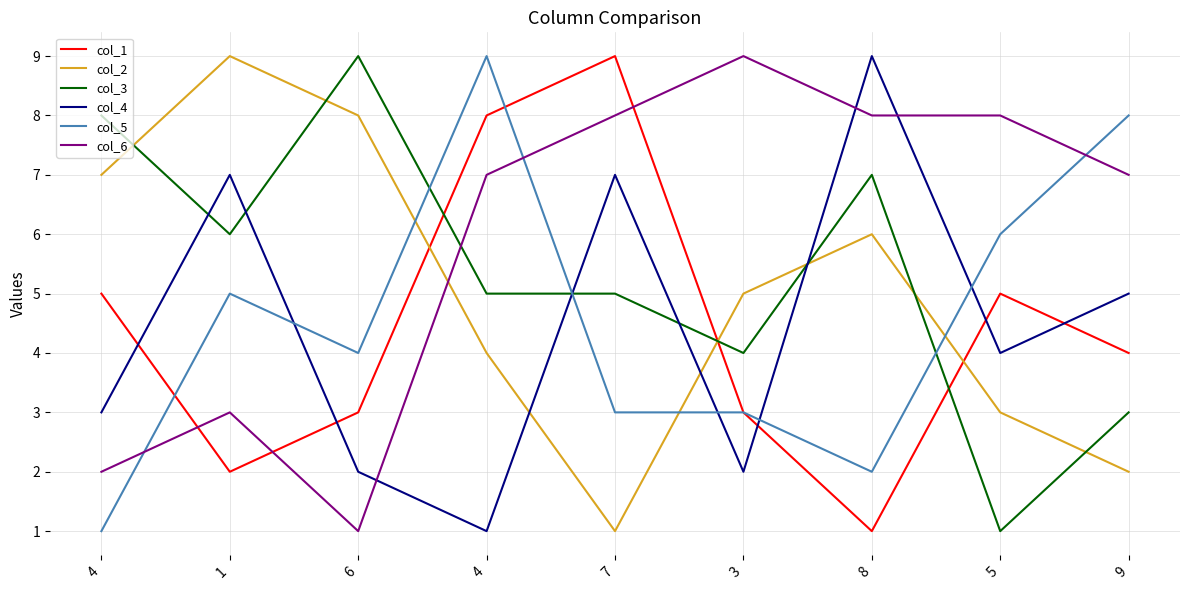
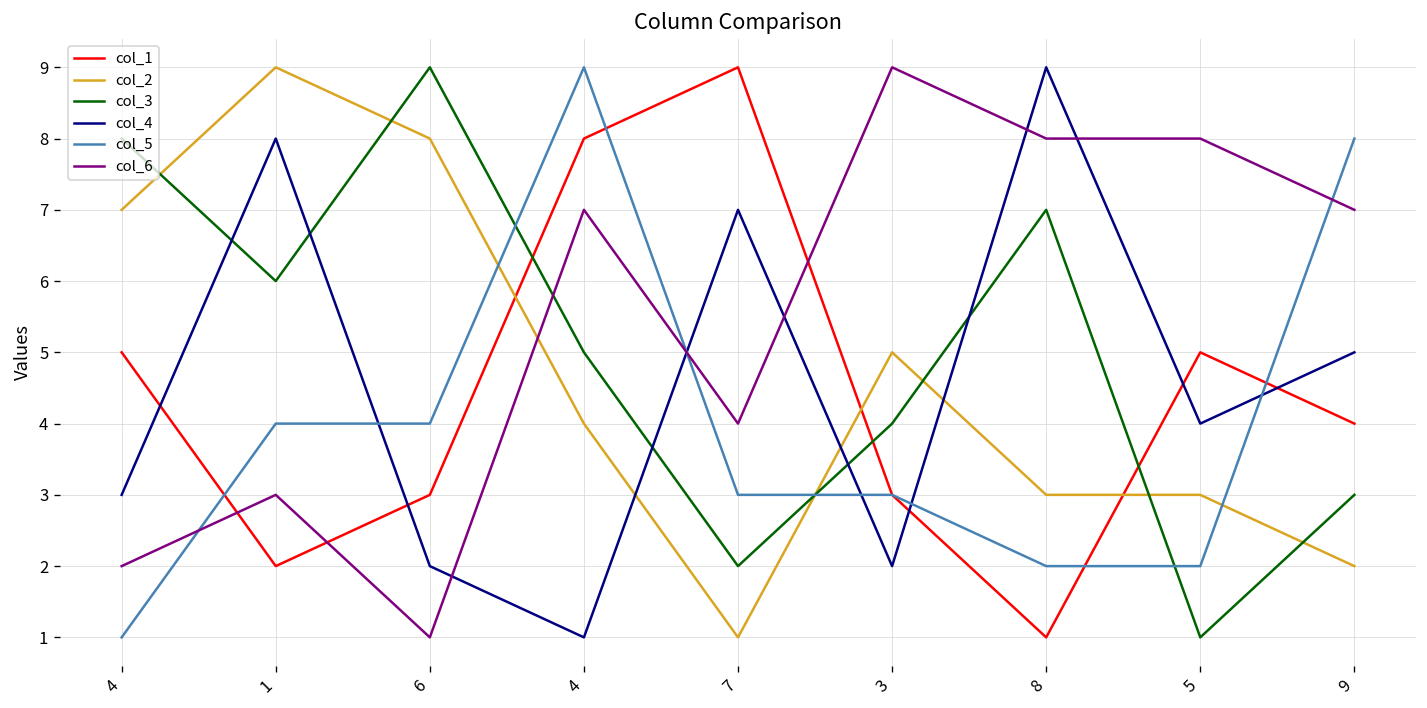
col_4, 1: 7 -> 8
col_5, 1: 5 -> 4
col_3, 7: 5 -> 2
col_6, 7: 8 -> 4
col_2, 8: 6 -> 3
col_5, 5: 6 -> 2
